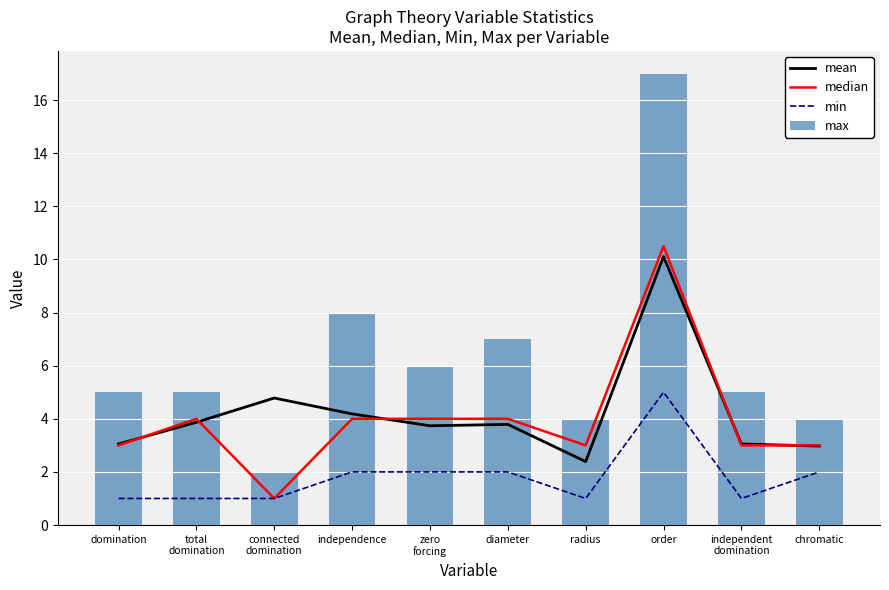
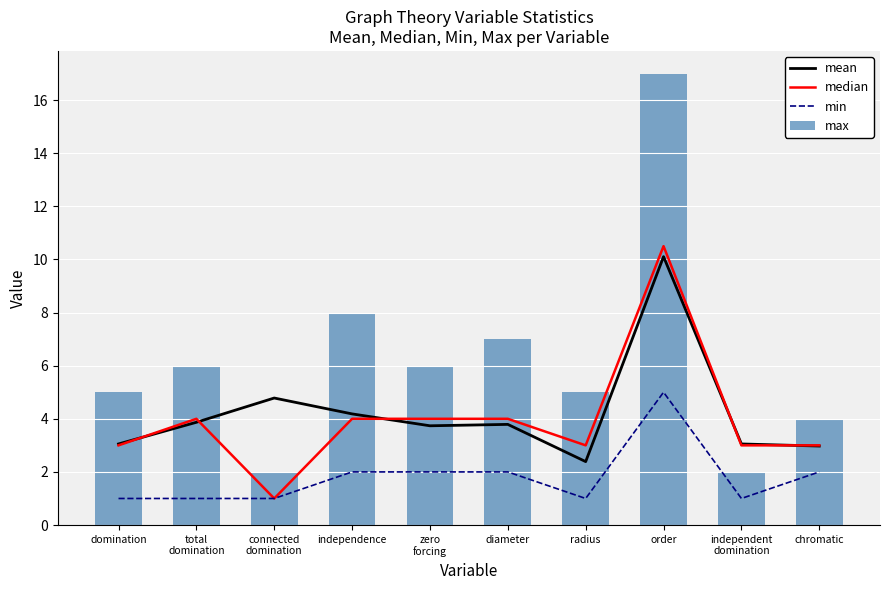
max, total domination: 5 -> 6
max, radius: 4 -> 5
max, independent domination: 5 -> 2
